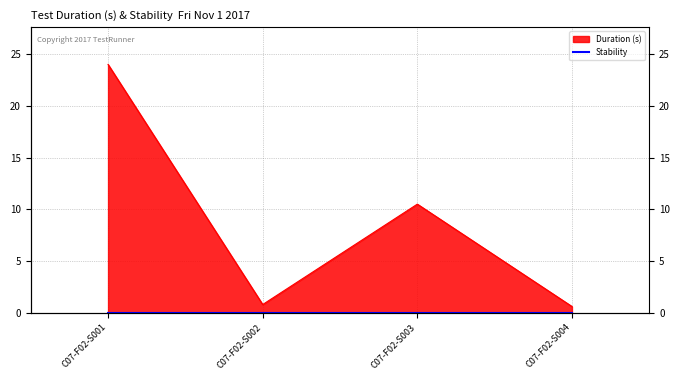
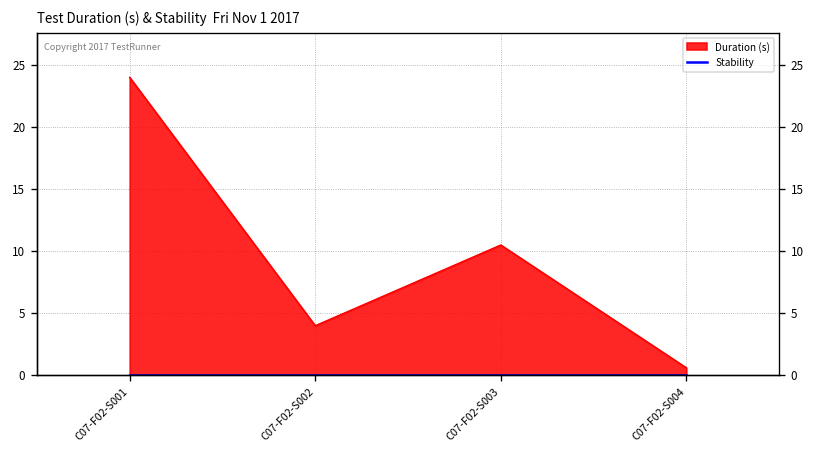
Duration (s), C07-F02-S002: 0.8 -> 4.0
